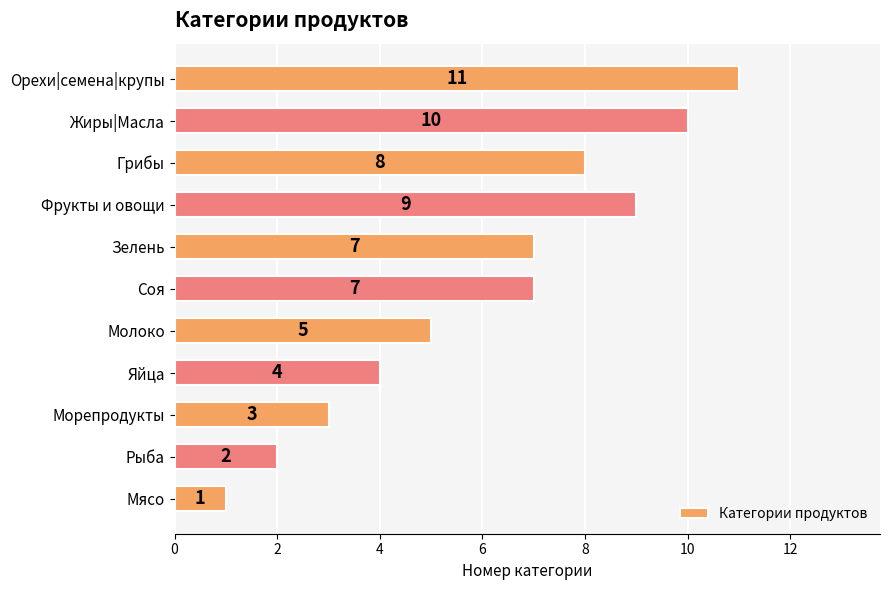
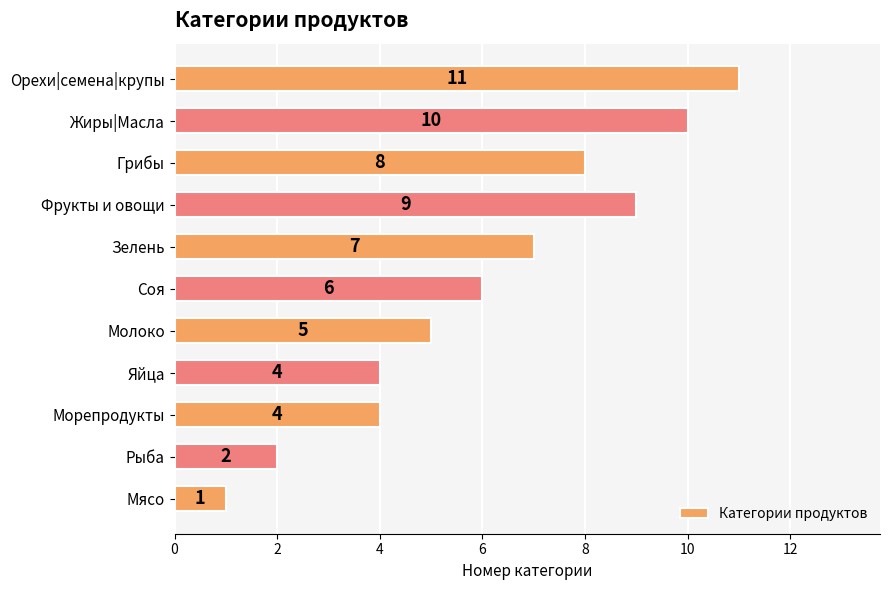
Соя: 7 -> 6
Морепродукты: 3 -> 4
